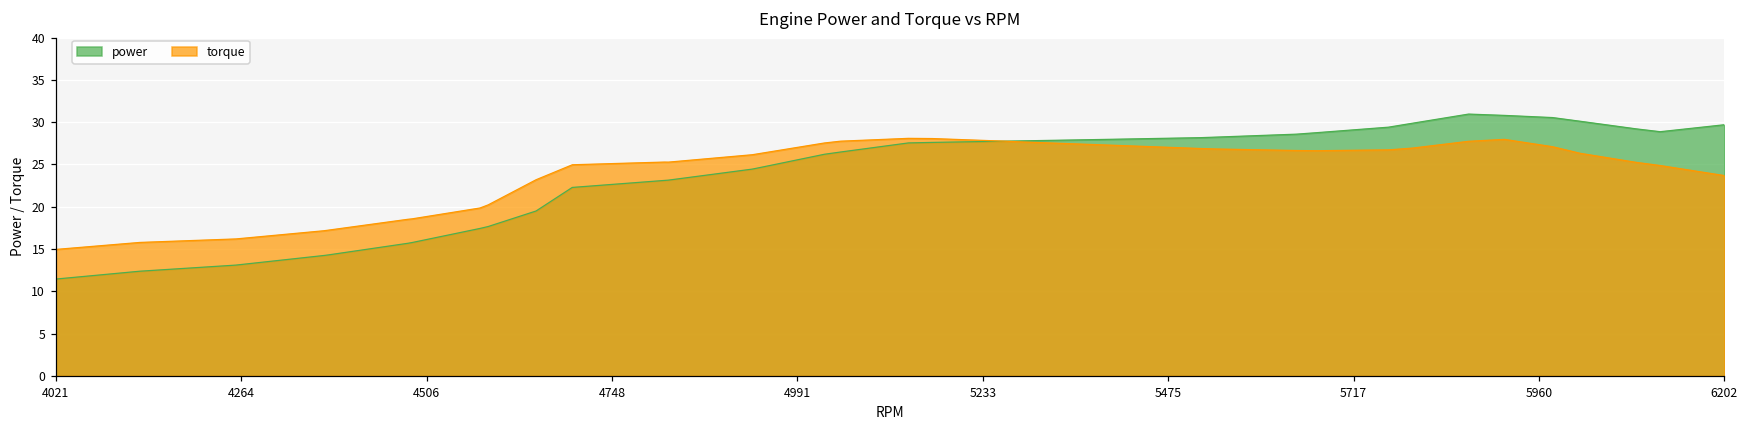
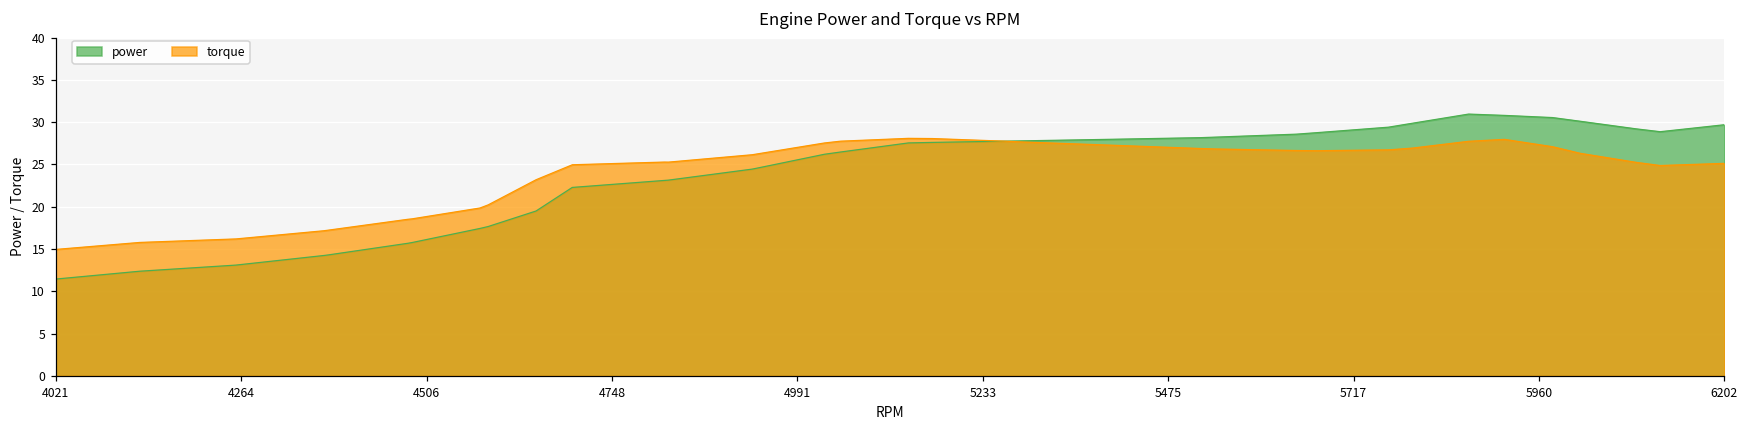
torque, 6202: 24 -> 25
